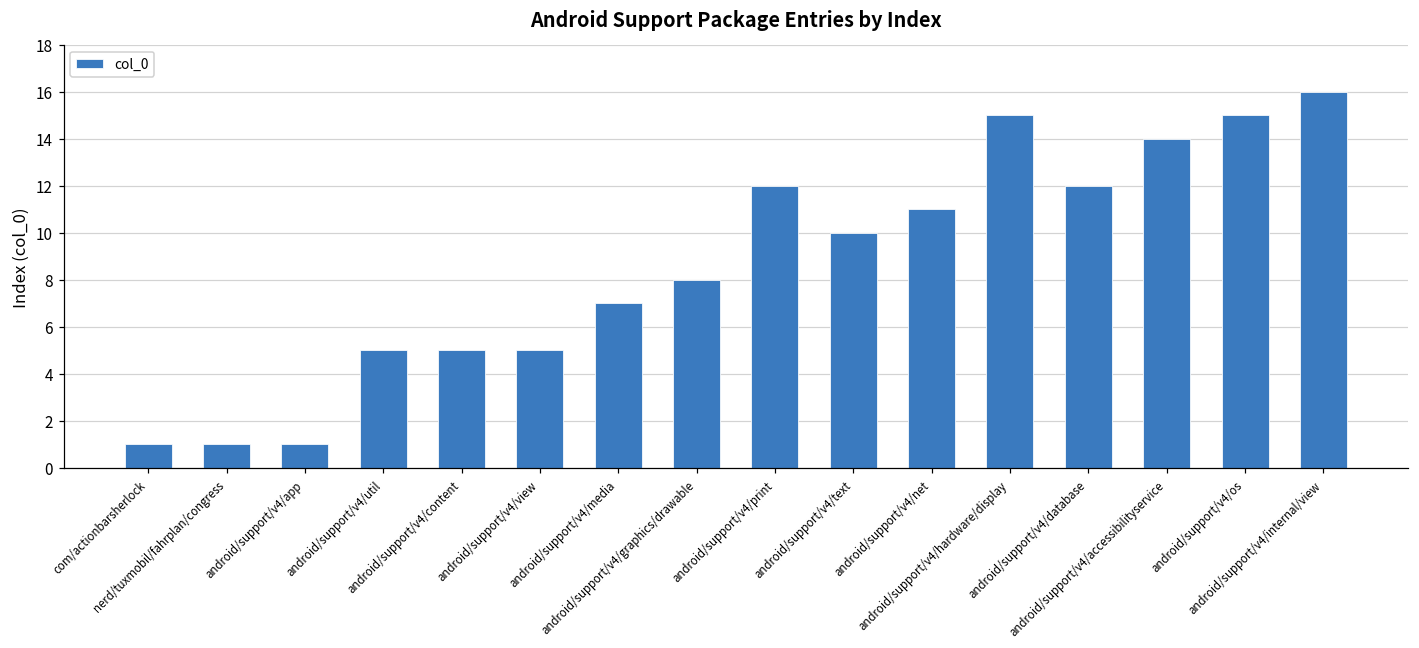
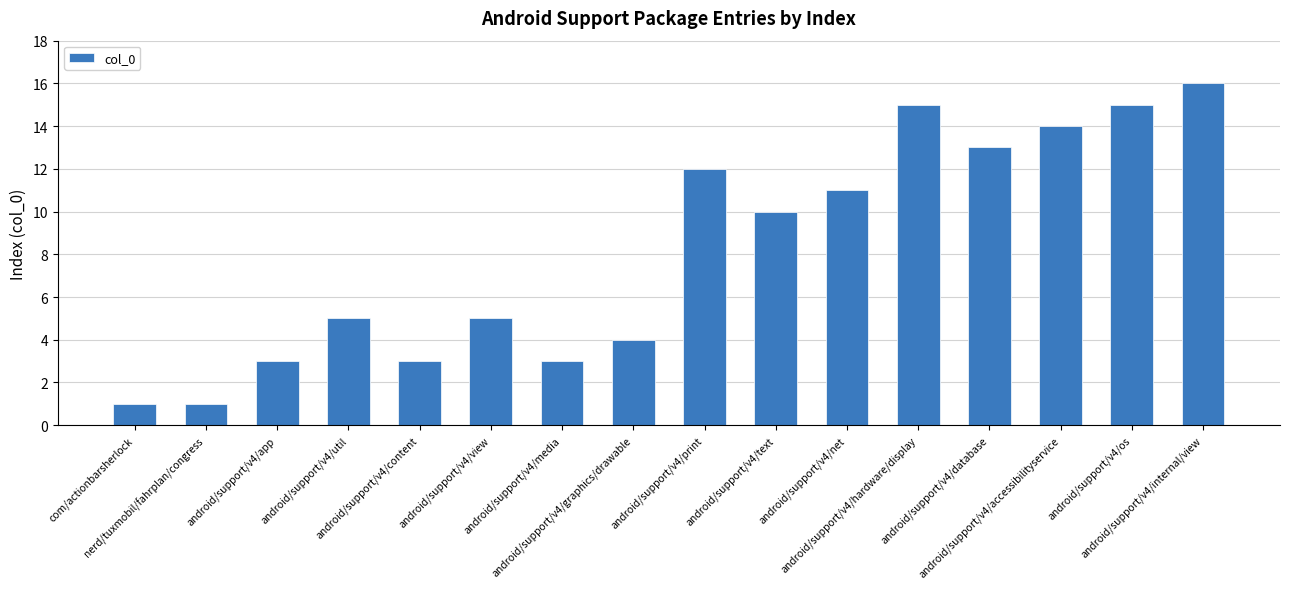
android/support/v4/app: 1 -> 3
android/support/v4/content: 5 -> 3
android/support/v4/media: 7 -> 3
android/support/v4/graphics/drawable: 8 -> 4
android/support/v4/database: 12 -> 13
